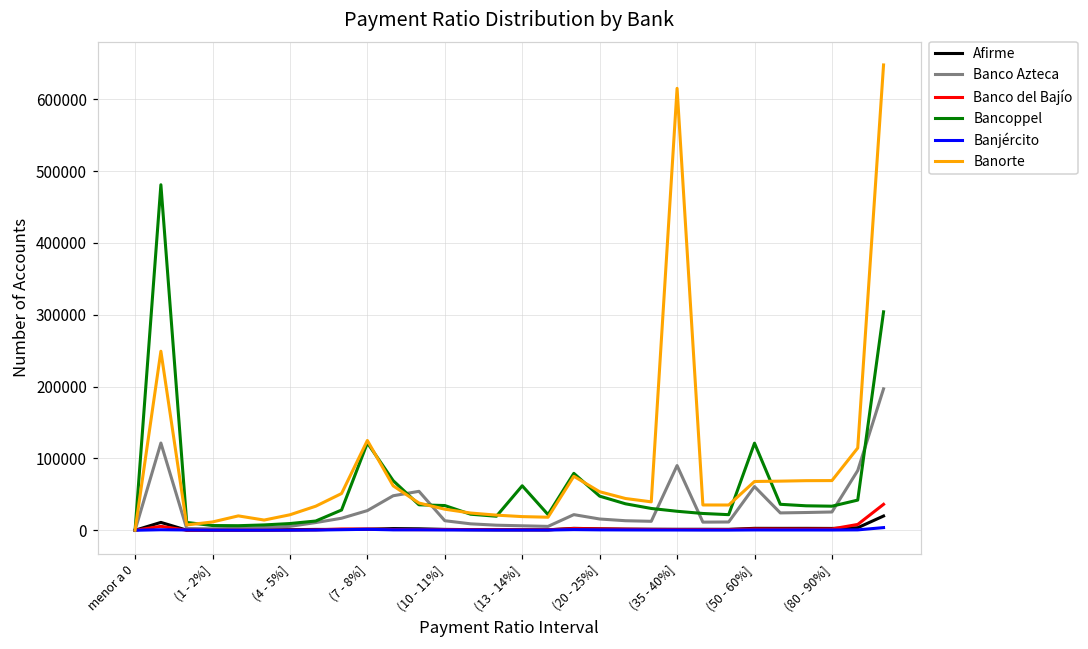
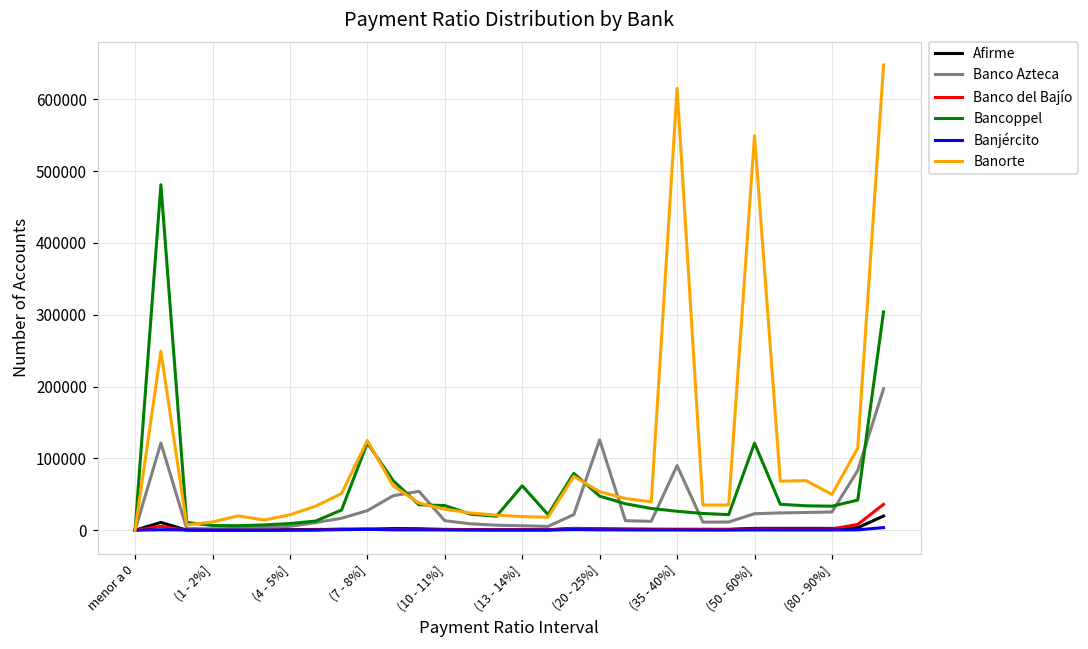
Banco Azteca, (20 - 25%]: 20000 -> 130000
Banco Azteca, (50 - 60%]: 60000 -> 20000
Banorte, (50 - 60%]: 70000 -> 550000
Banorte, (80 - 90%]: 70000 -> 50000
